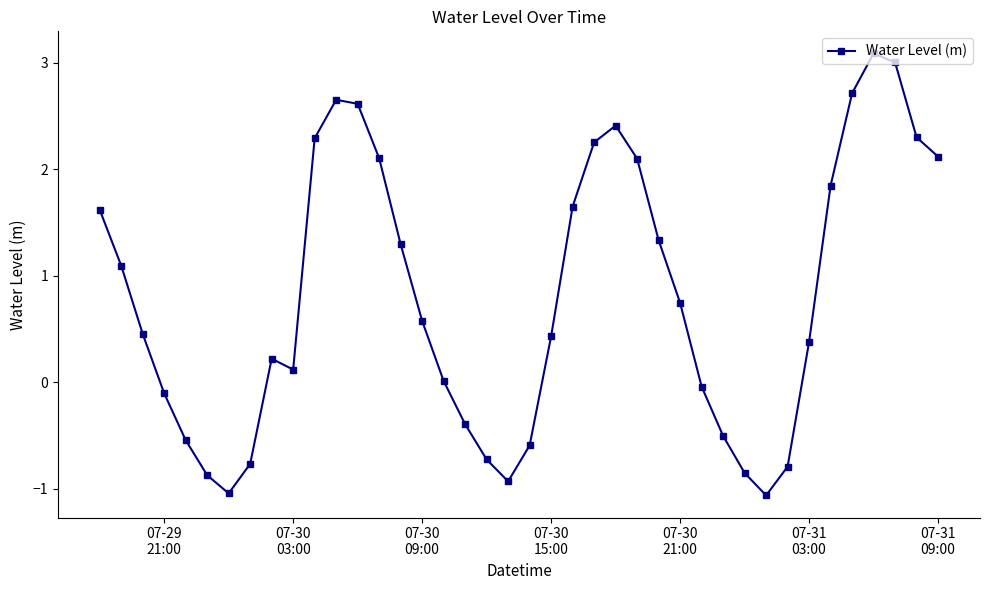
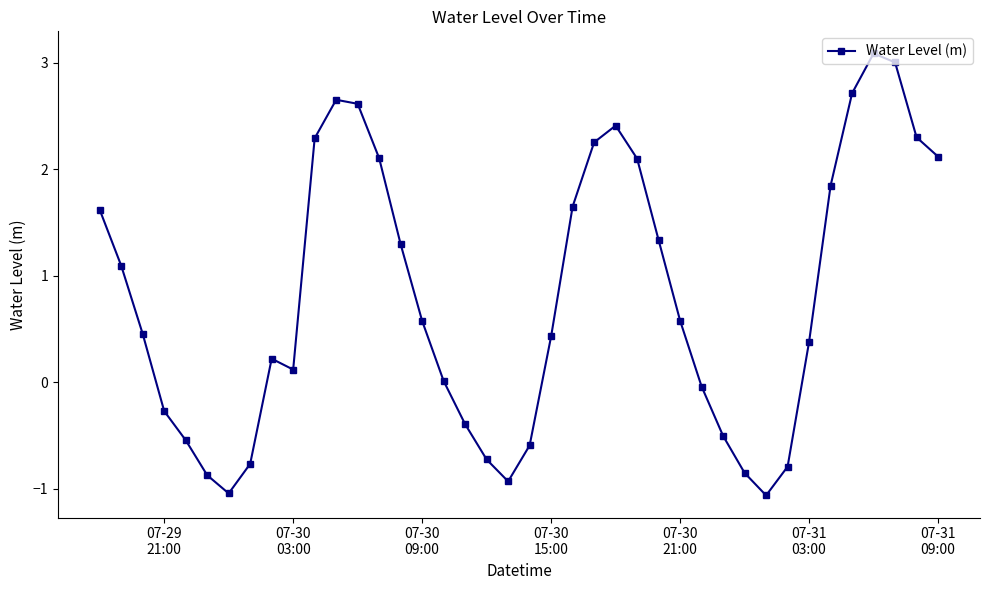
07-29 21:00: -0.10 -> -0.27
07-30 21:00: 0.74 -> 0.58
